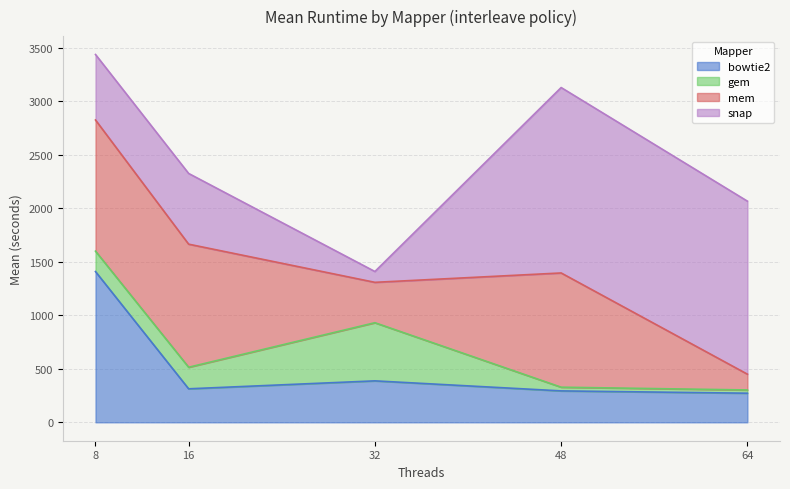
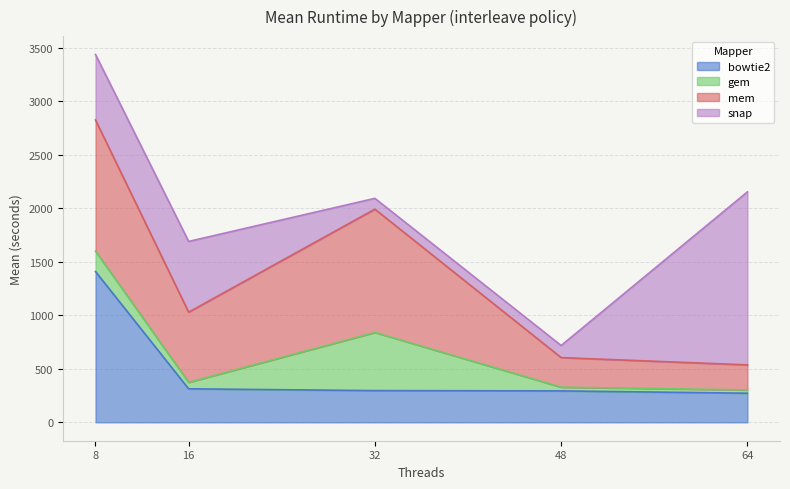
gem, 16: 200 -> 60
mem, 16: 1150 -> 660
bowtie2, 32: 390 -> 300
mem, 32: 380 -> 1150
mem, 48: 1070 -> 280
snap, 48: 1730 -> 110
mem, 64: 150 -> 230
